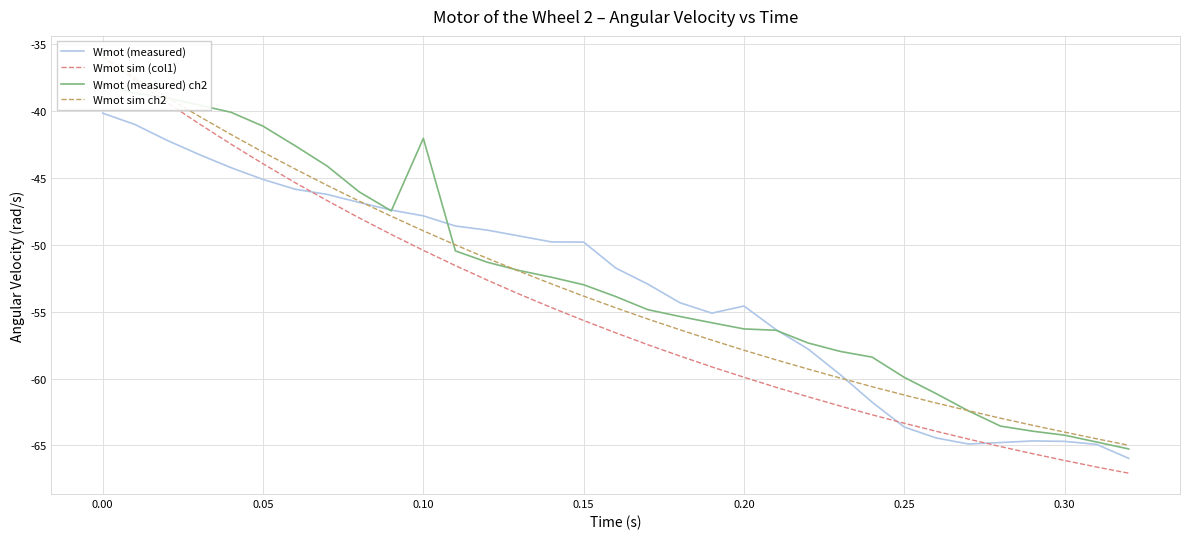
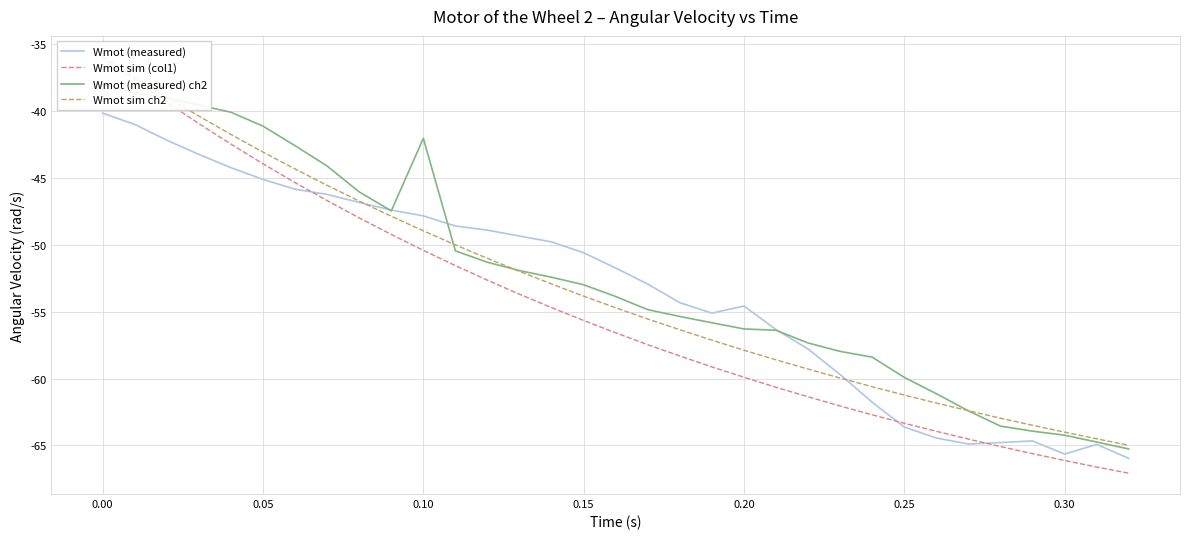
Wmot (measured), 0.15: -49.8 -> -50.6
Wmot (measured), 0.30: -64.7 -> -65.6
